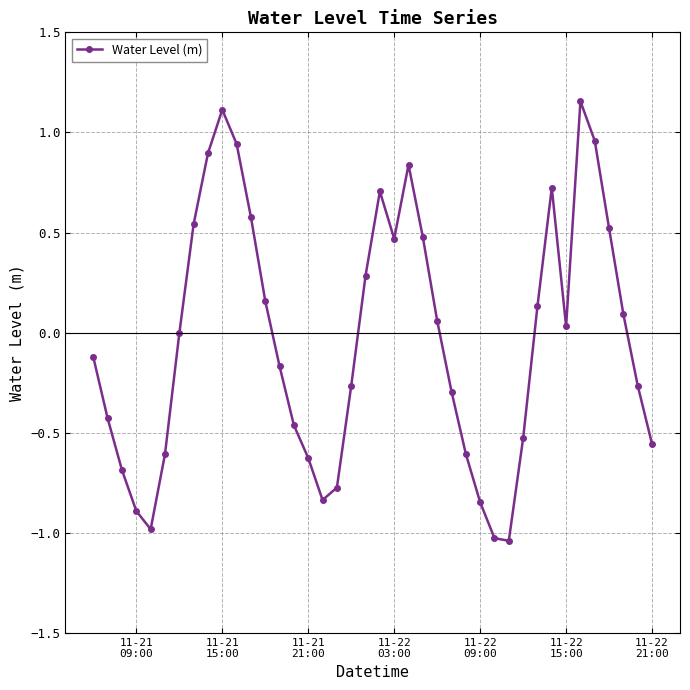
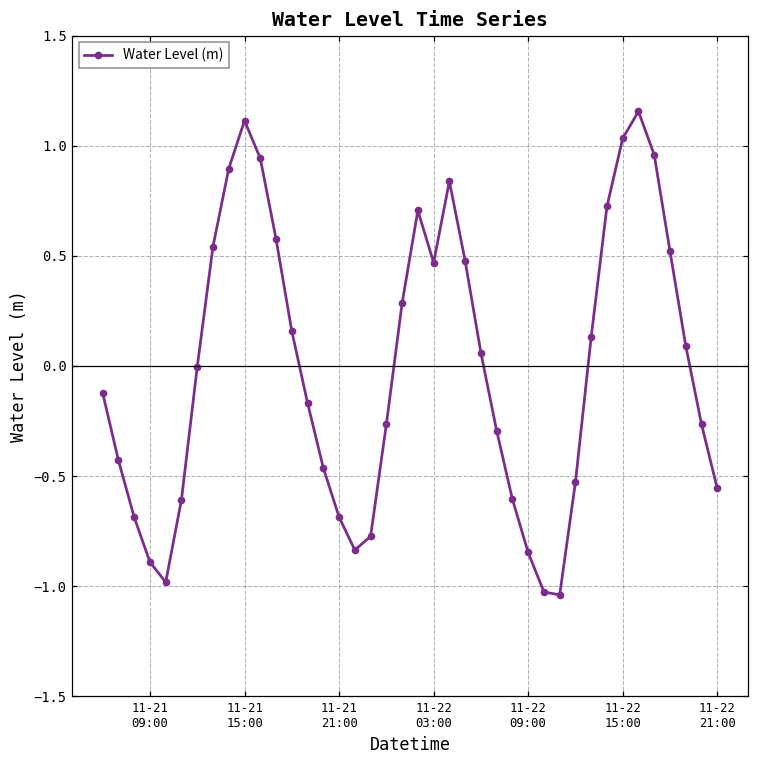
11-21 21:00: -0.63 -> -0.69
11-22 15:00: 0.03 -> 1.03
